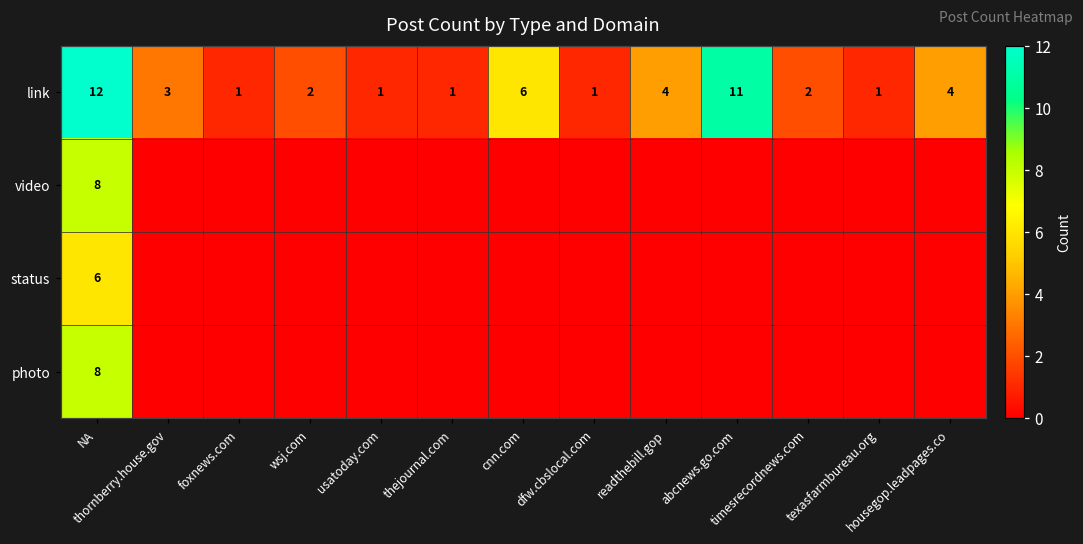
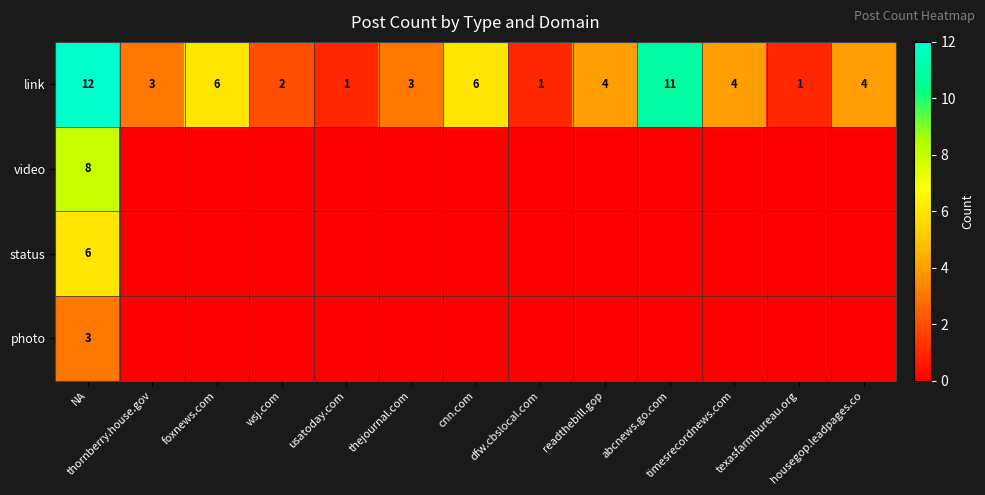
link, foxnews.com: 1 -> 6
link, thejournal.com: 1 -> 3
link, timesrecordnews.com: 2 -> 4
photo, NA: 8 -> 3
